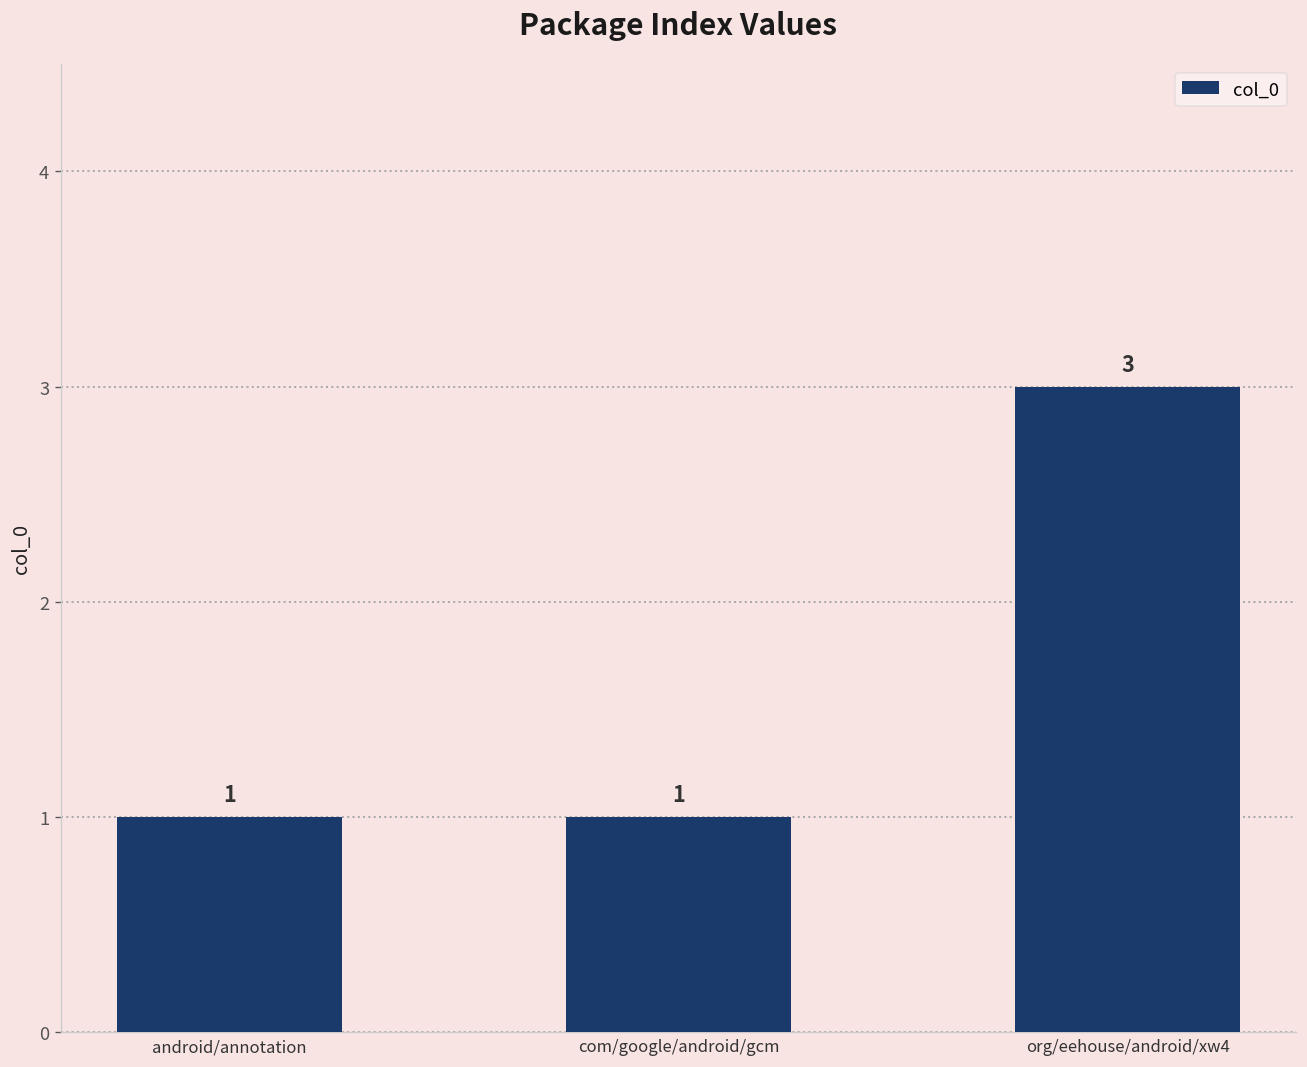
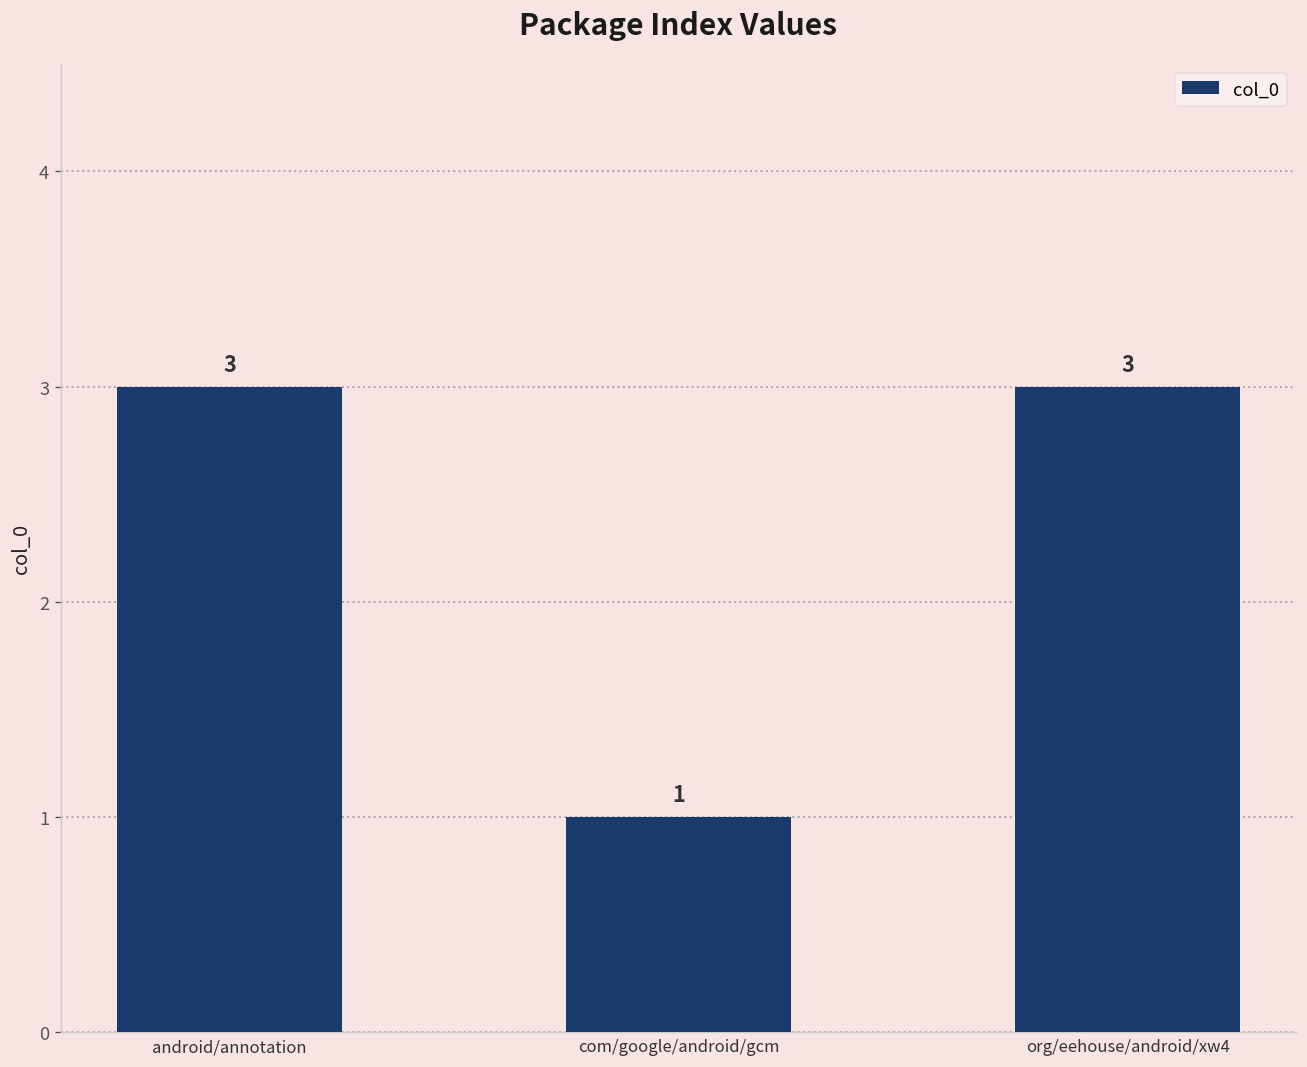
android/annotation: 1 -> 3
